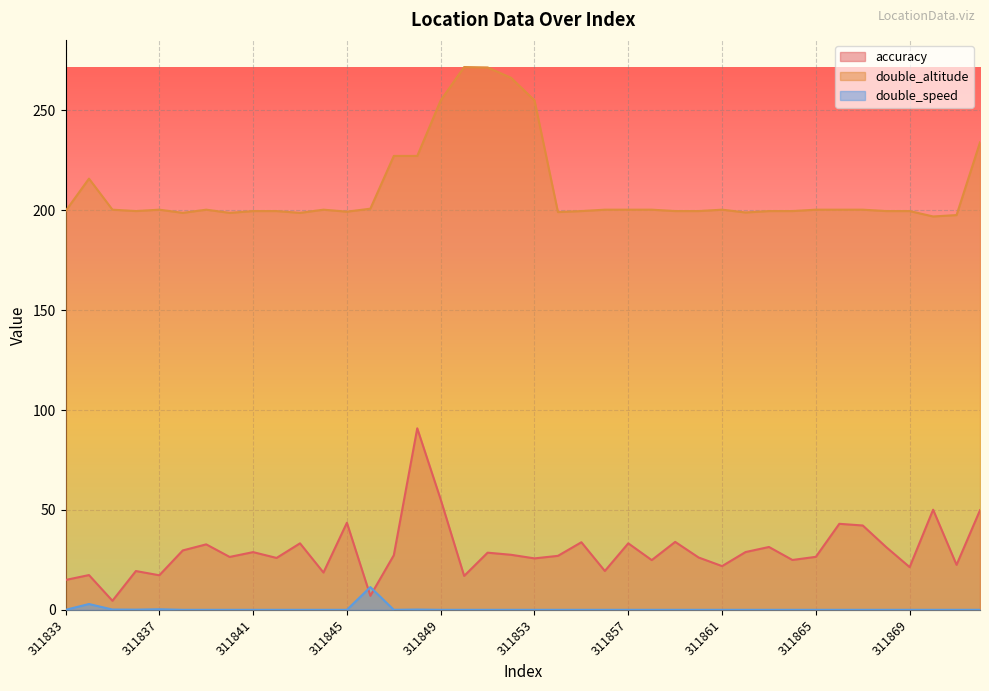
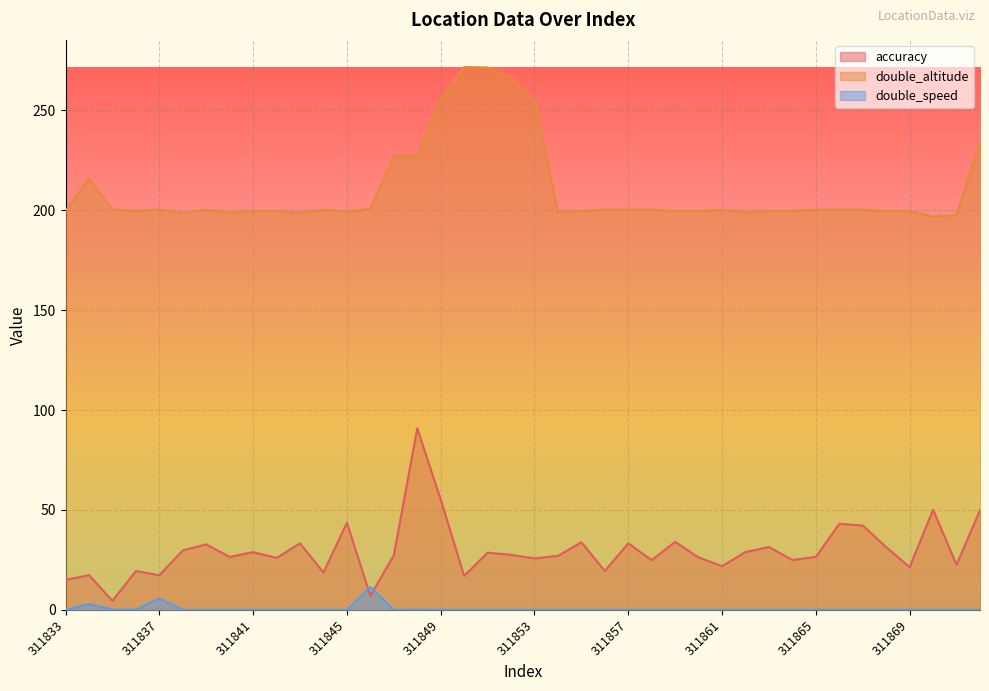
double_speed, 311837: 0 -> 6
